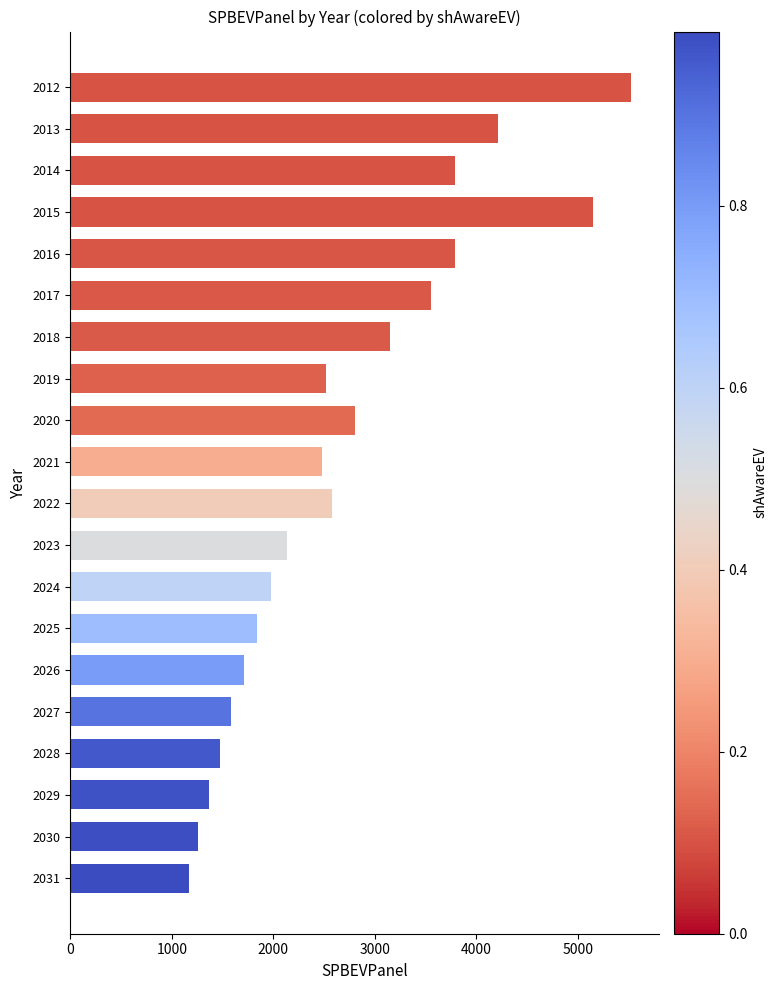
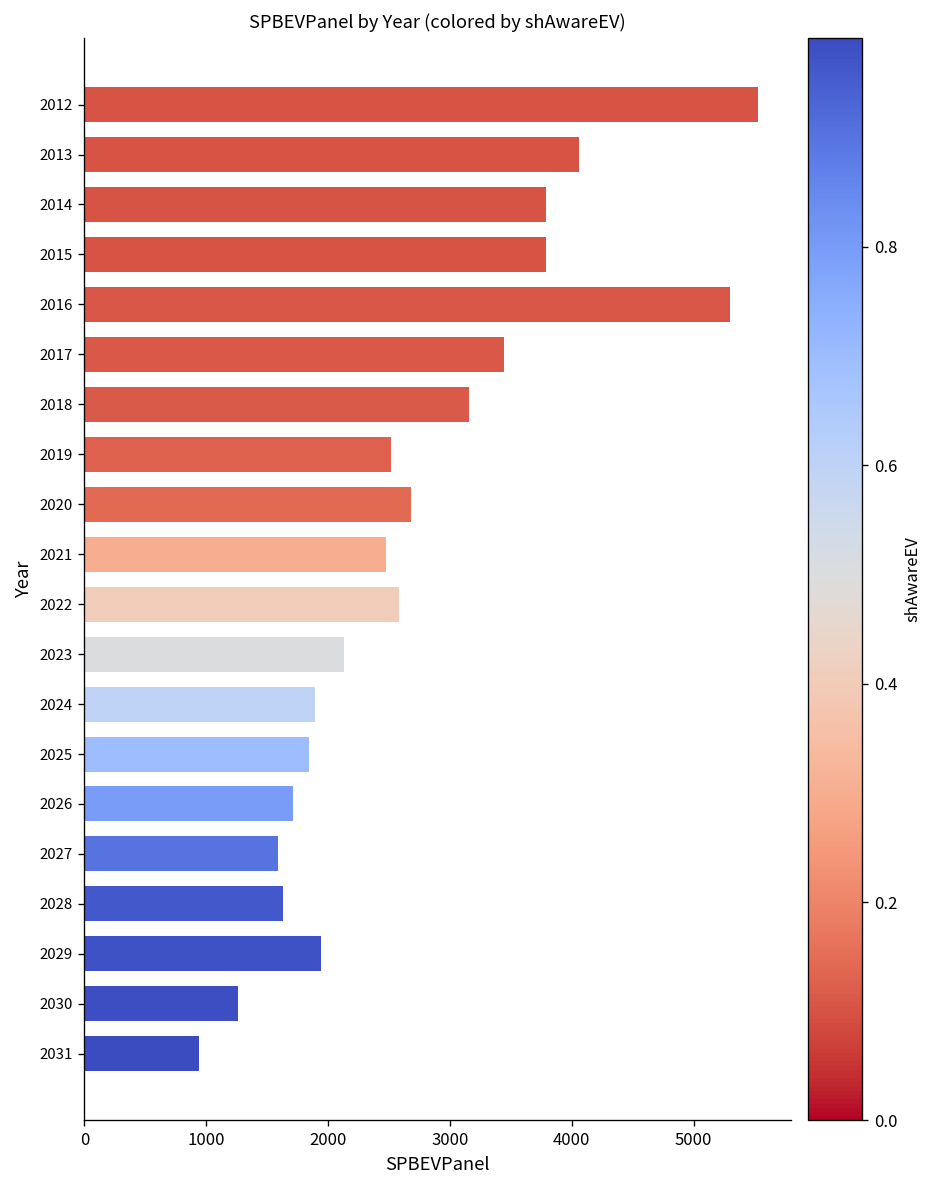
2013: 4210 -> 4060
2015: 5140 -> 3790
2016: 3790 -> 5300
2017: 3560 -> 3440
2020: 2810 -> 2680
2024: 1980 -> 1890
2028: 1470 -> 1630
2029: 1360 -> 1940
2031: 1160 -> 940
